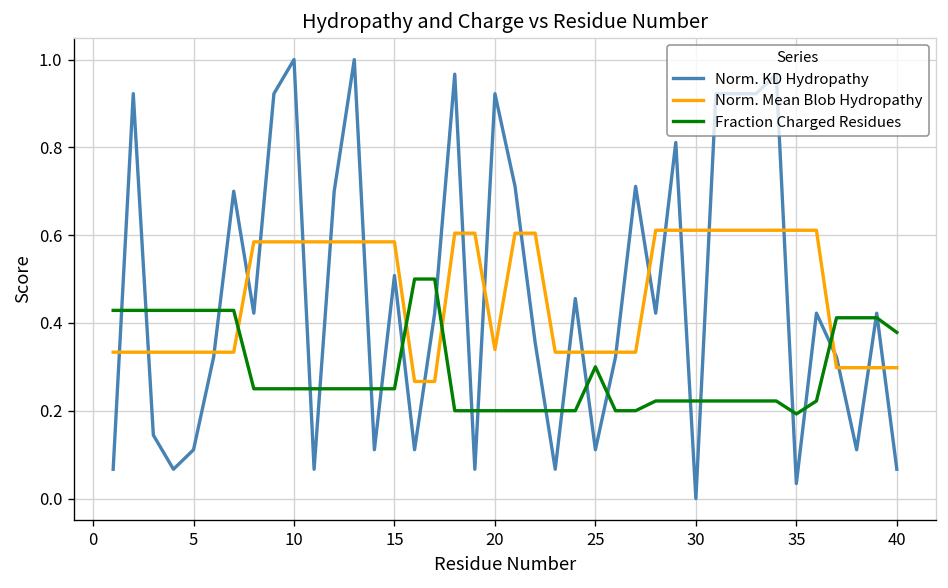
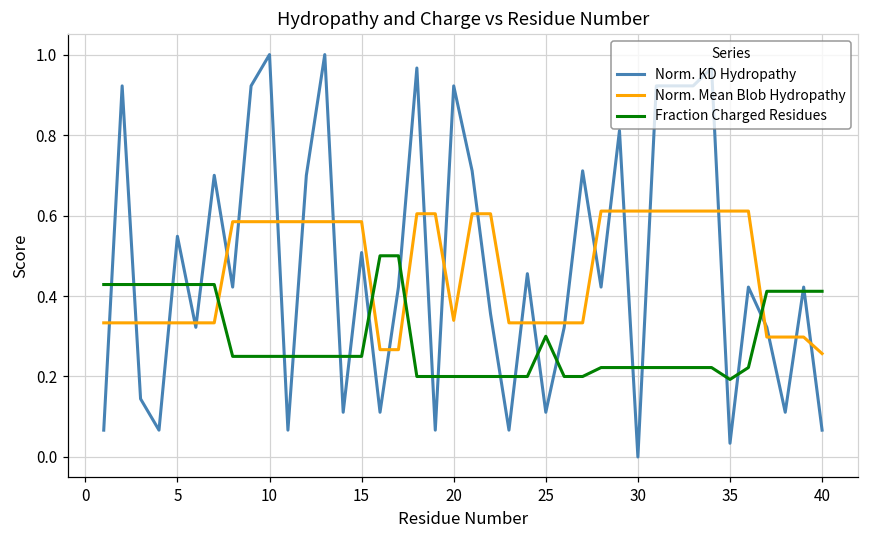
Norm. KD Hydropathy, 5: 0.11 -> 0.55
Norm. Mean Blob Hydropathy, 40: 0.30 -> 0.26
Fraction Charged Residues, 40: 0.38 -> 0.41
